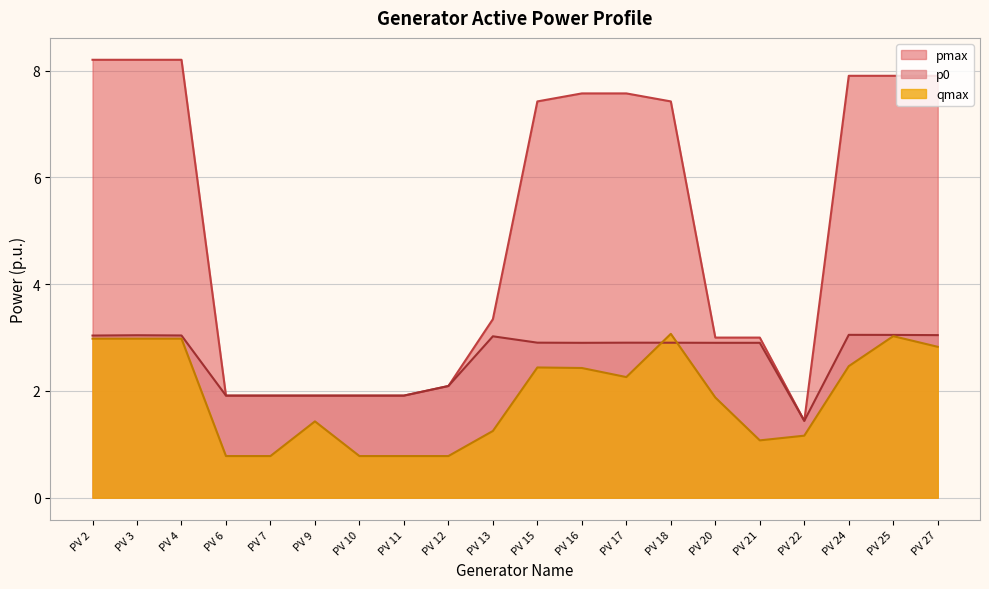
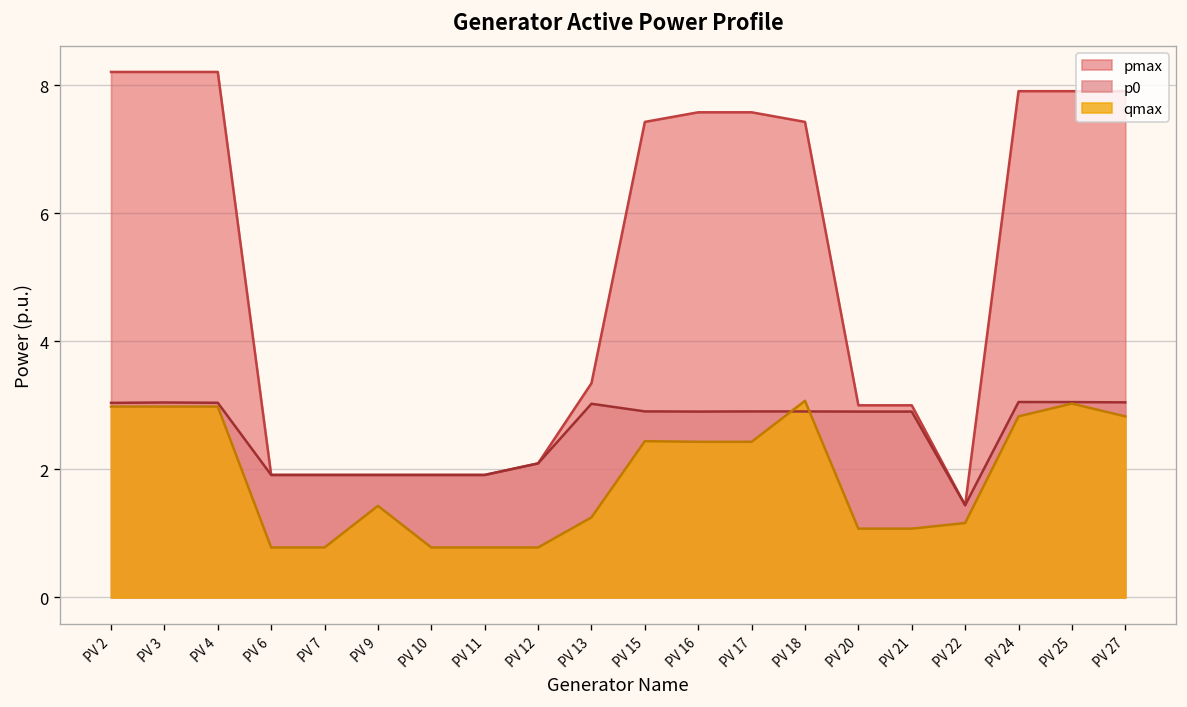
qmax, PV 17: 2.3 -> 2.4
qmax, PV 20: 1.9 -> 1.1
qmax, PV 24: 2.5 -> 2.8
